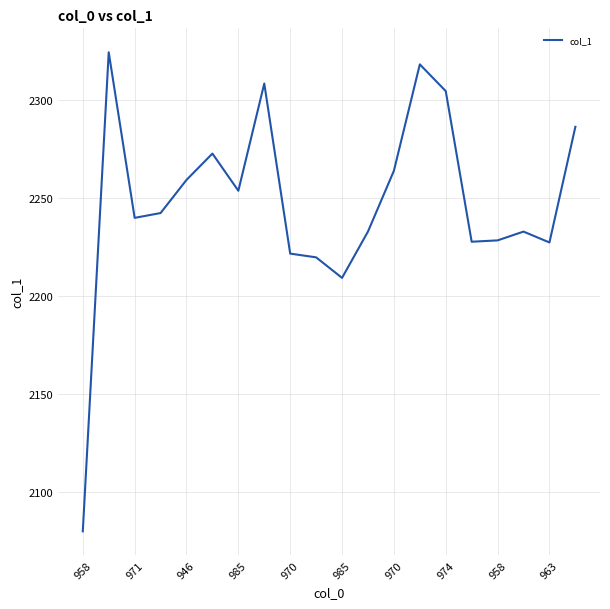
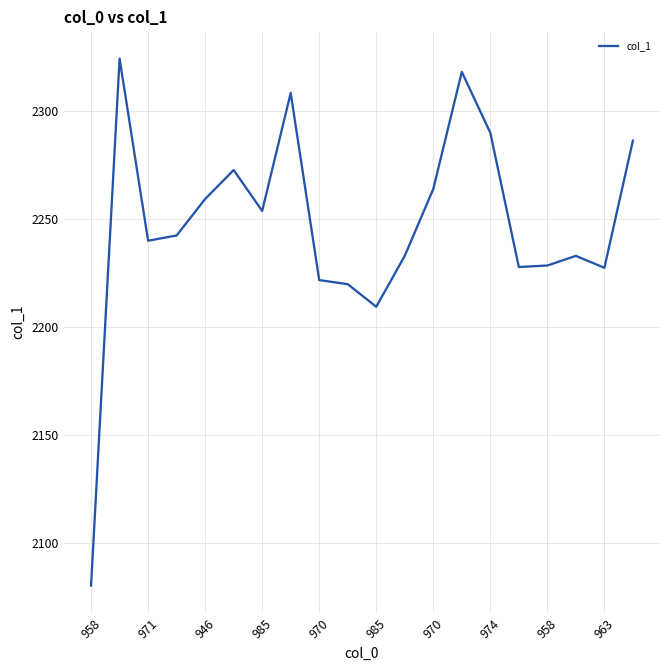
974: 2305 -> 2290
